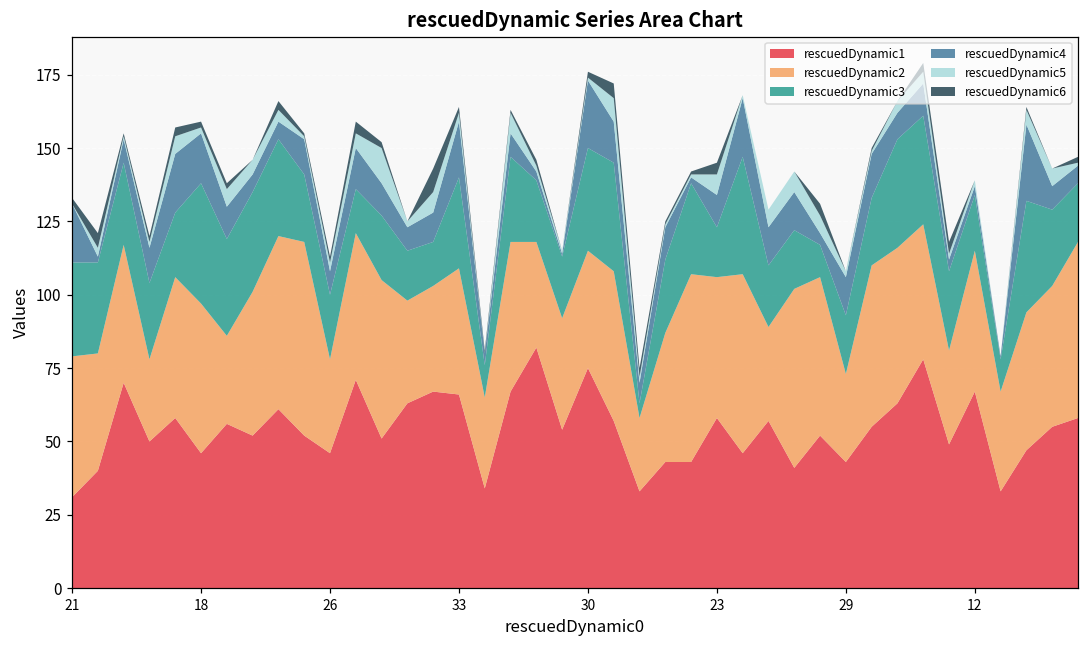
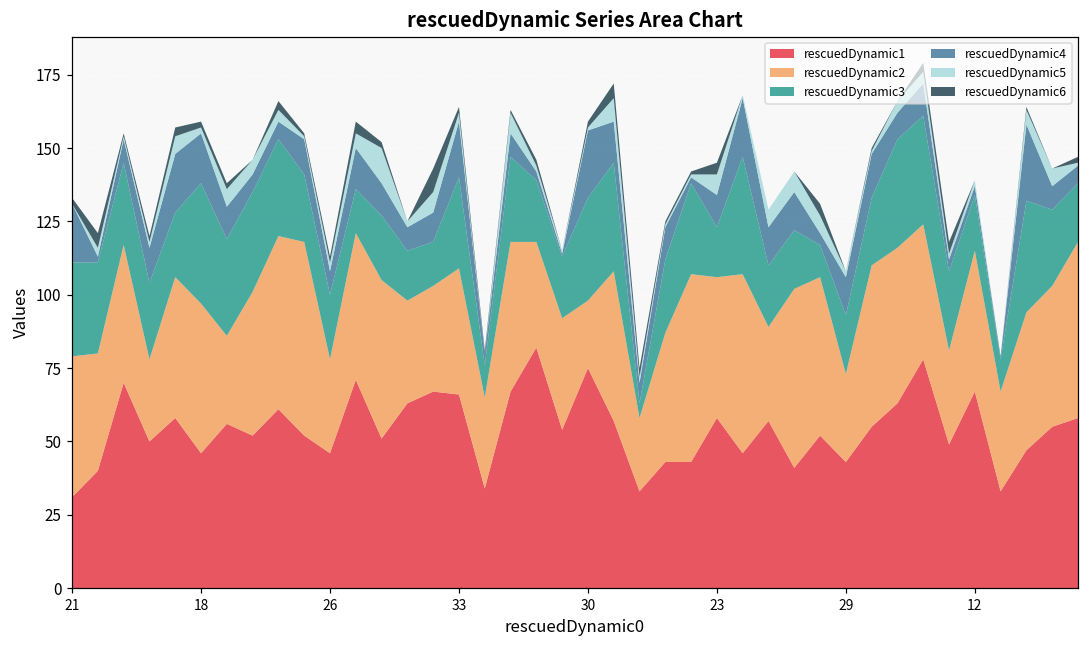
rescuedDynamic2, 30: 40 -> 23
